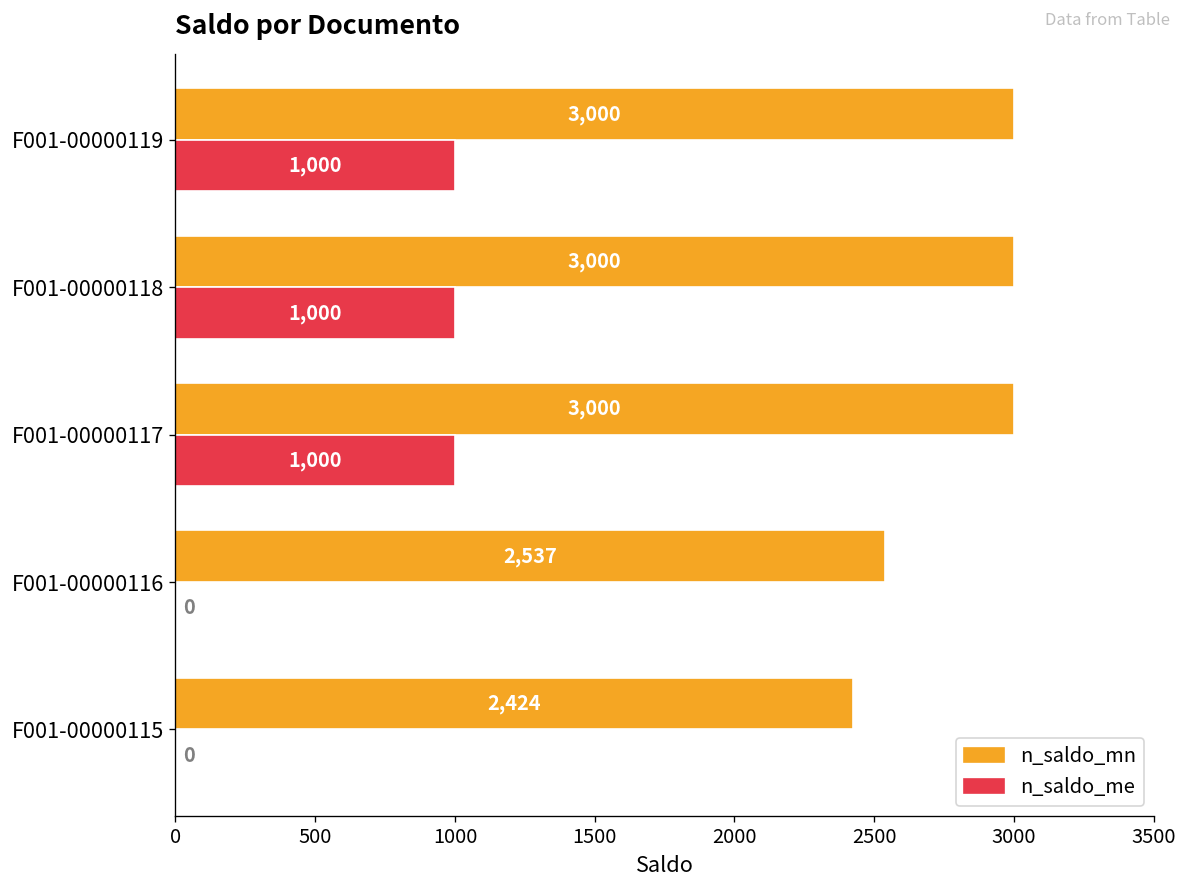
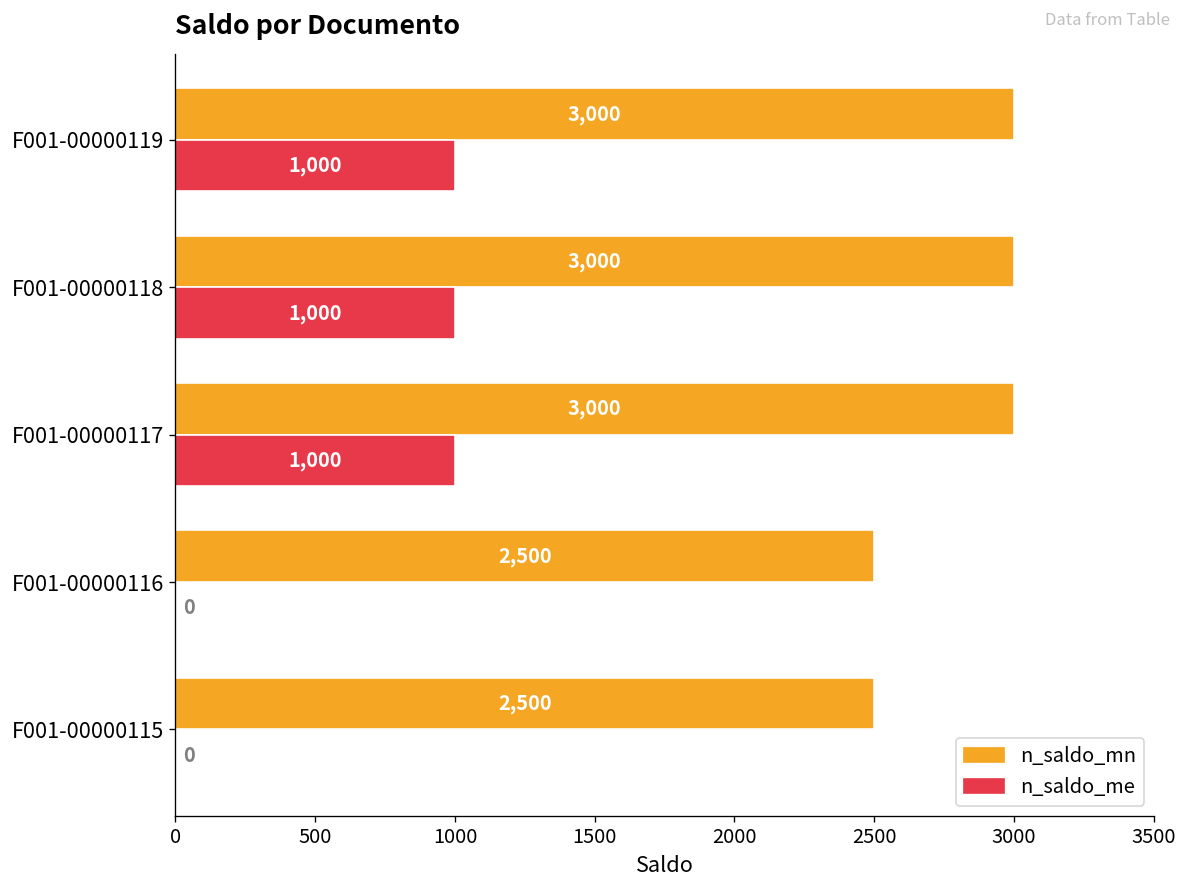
n_saldo_mn, F001-00000116: 2,537 -> 2,500
n_saldo_mn, F001-00000115: 2,424 -> 2,500
